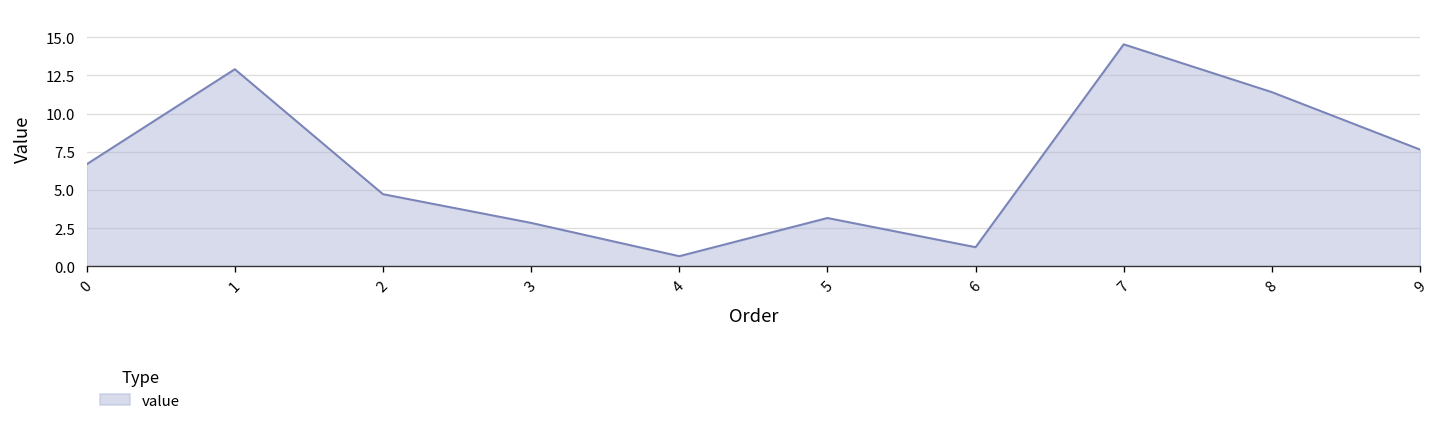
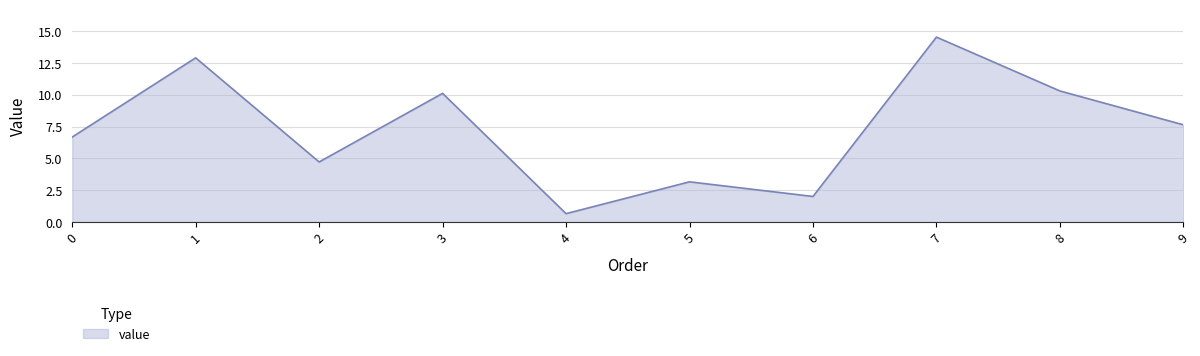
3: 2.8 -> 10.1
6: 1.3 -> 2.0
8: 11.4 -> 10.3
